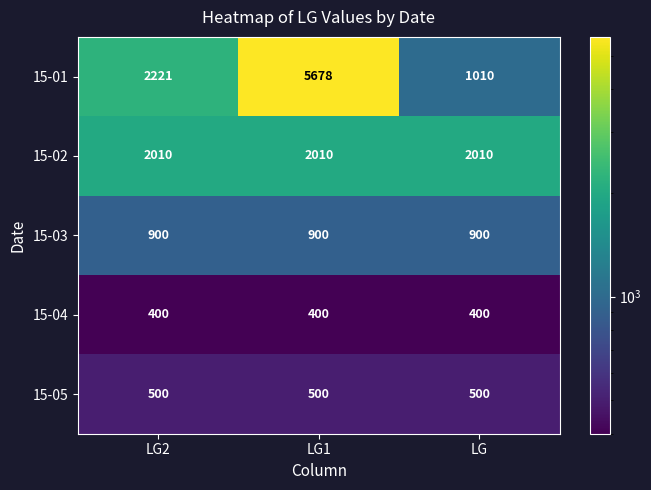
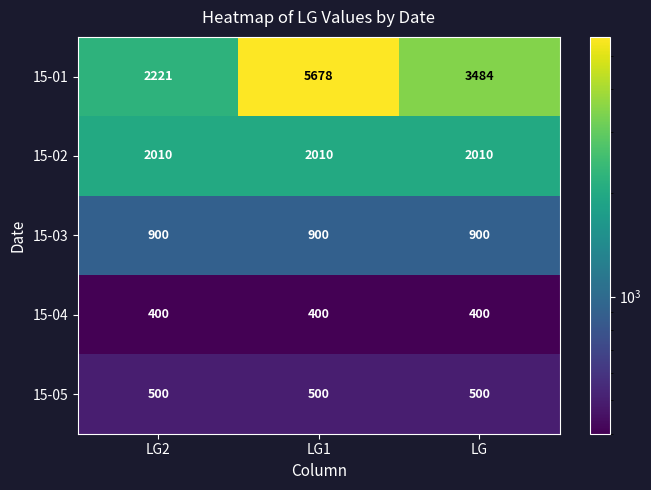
15-01, LG: 1010 -> 3484
